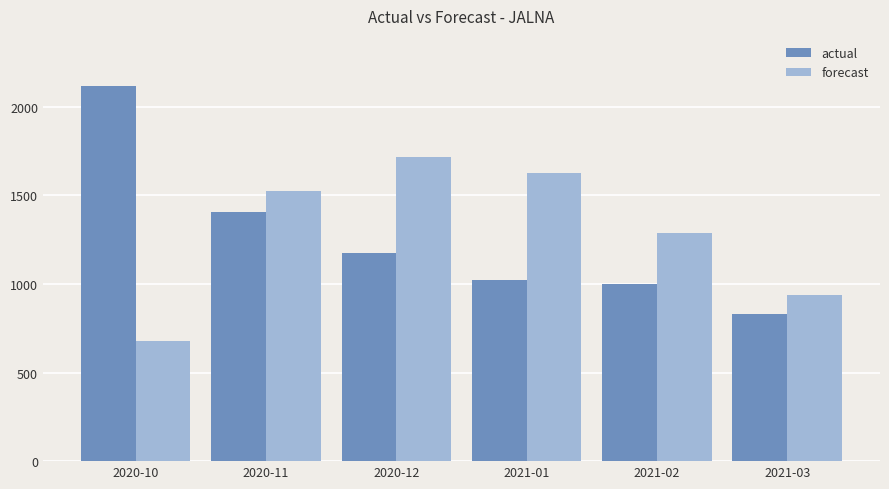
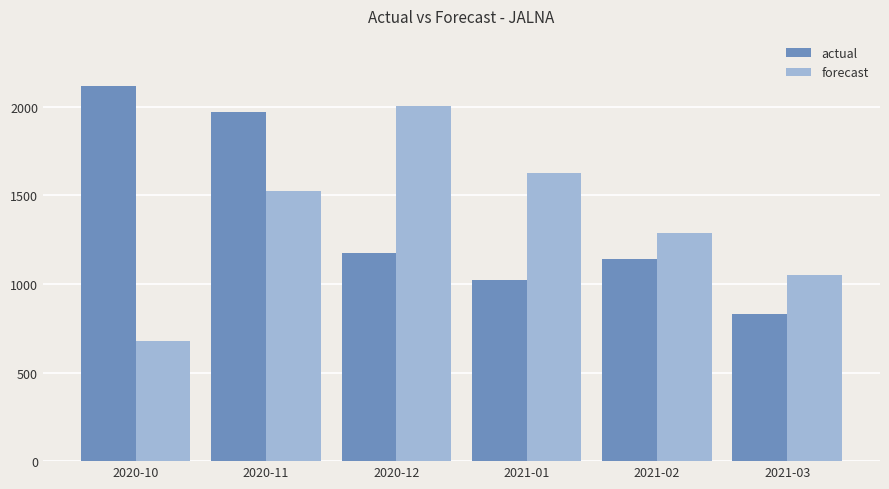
actual, 2020-11: 1400 -> 1970
forecast, 2020-12: 1720 -> 2010
actual, 2021-02: 1000 -> 1140
forecast, 2021-03: 940 -> 1050
